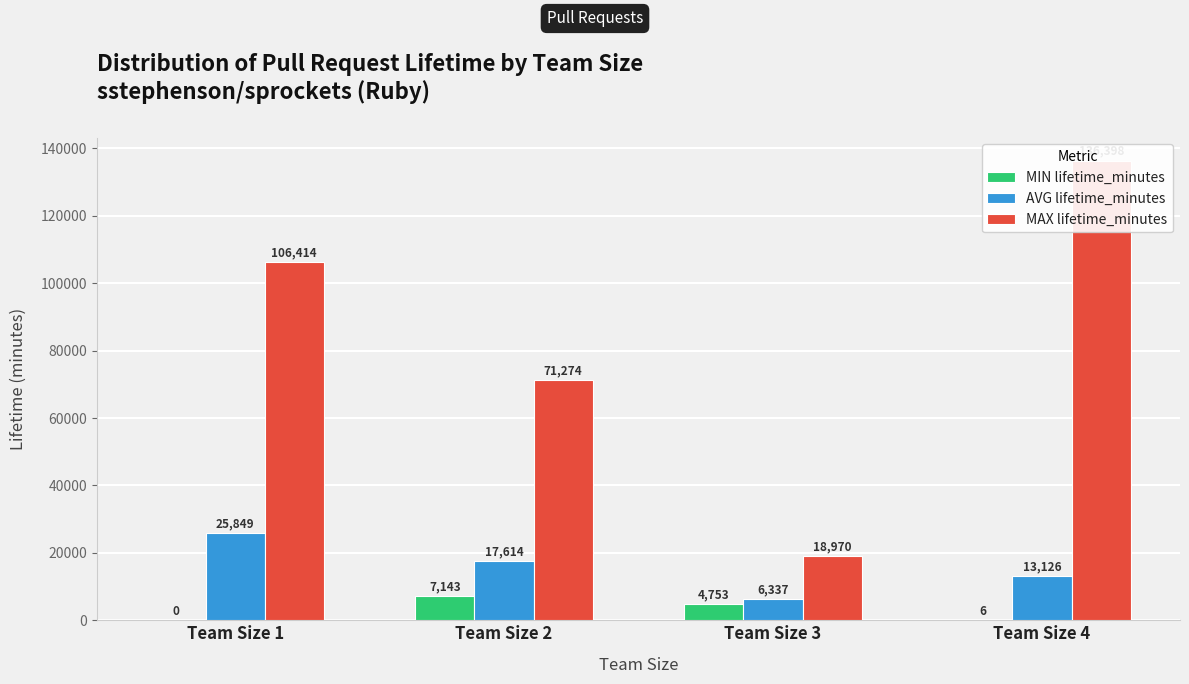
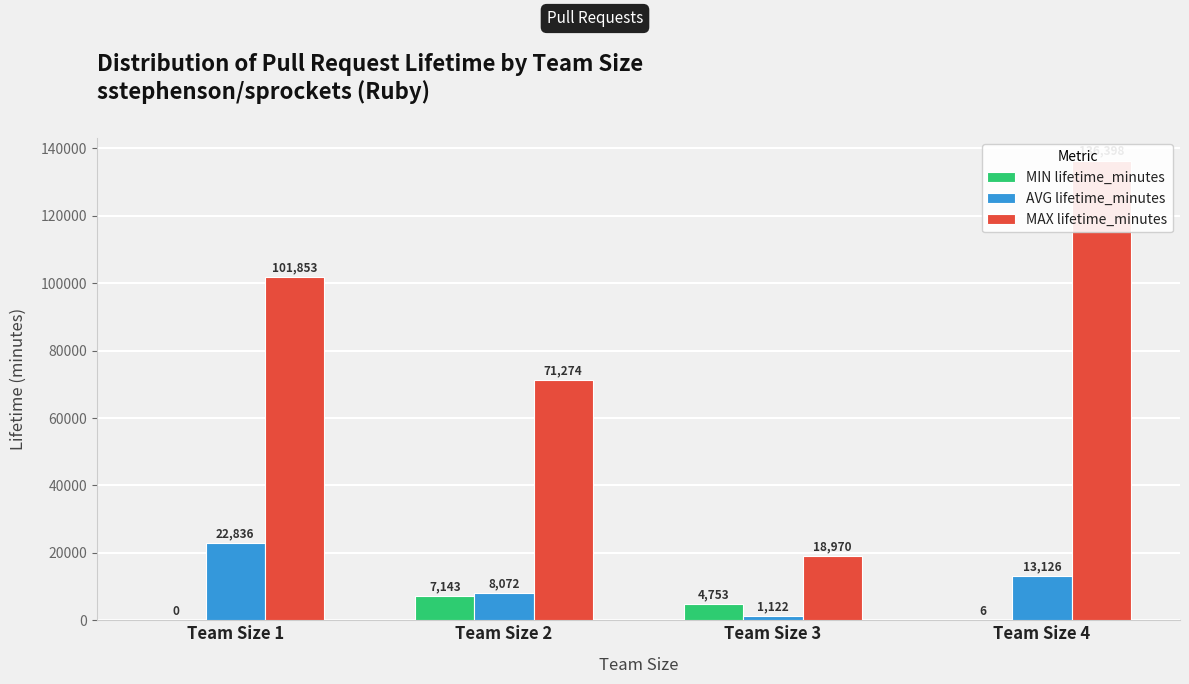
AVG lifetime_minutes, Team Size 1: 25,849 -> 22,836
MAX lifetime_minutes, Team Size 1: 106,414 -> 101,853
AVG lifetime_minutes, Team Size 2: 17,614 -> 8,072
AVG lifetime_minutes, Team Size 3: 6,337 -> 1,122
